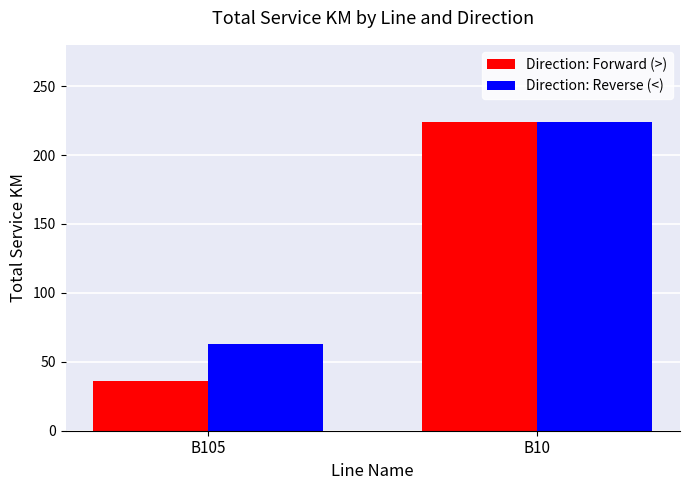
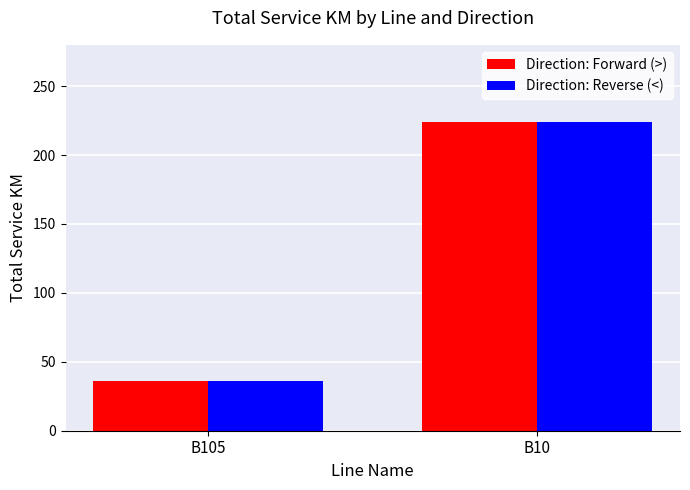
Direction: Reverse (<), B105: 63 -> 36
